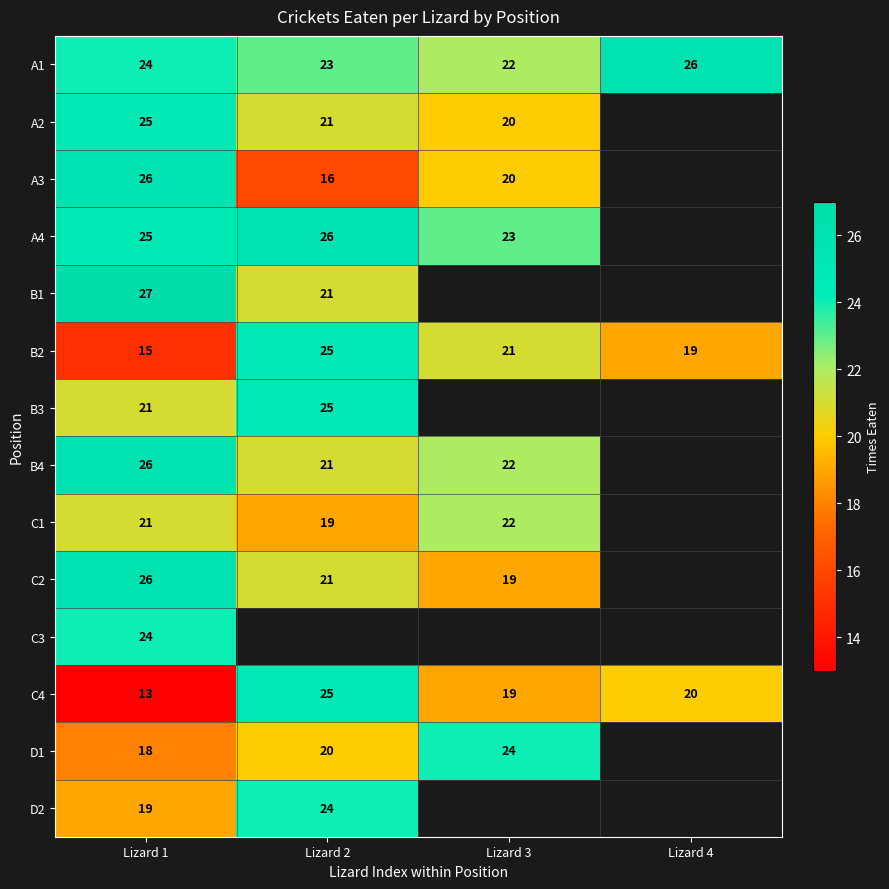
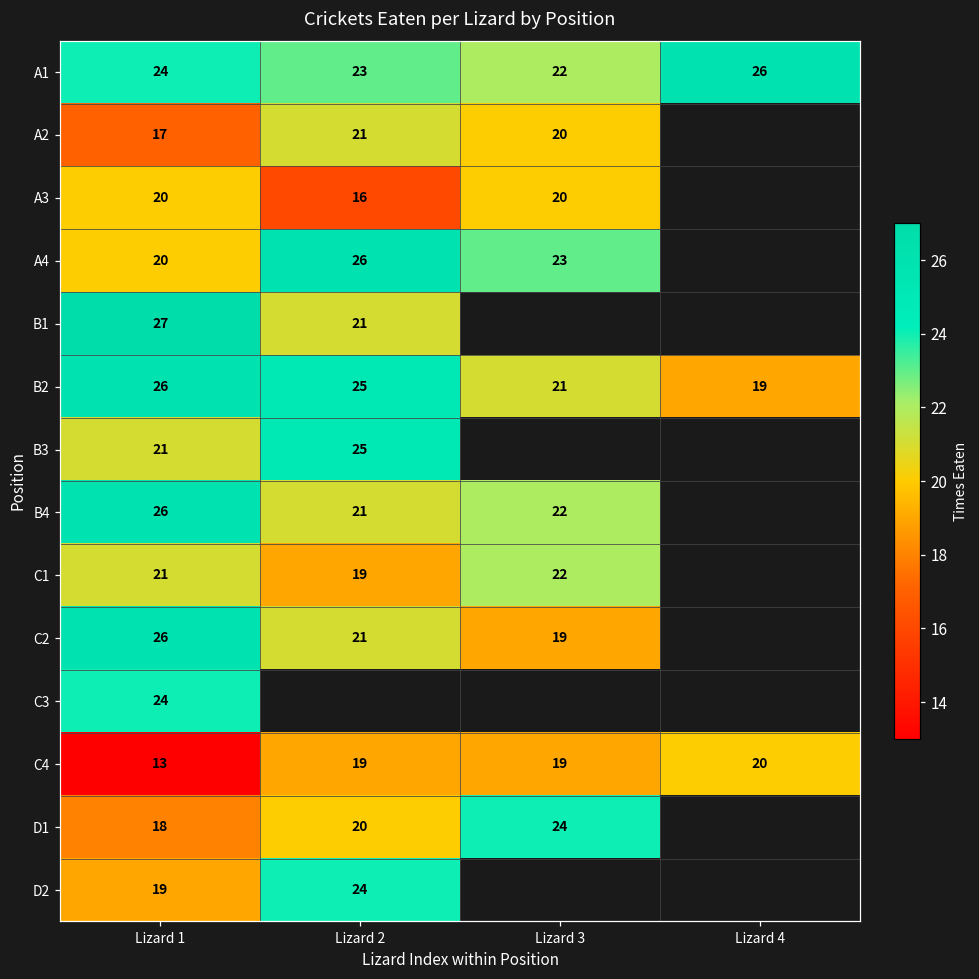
A2, Lizard 1: 25 -> 17
A3, Lizard 1: 26 -> 20
A4, Lizard 1: 25 -> 20
B2, Lizard 1: 15 -> 26
C4, Lizard 2: 25 -> 19
